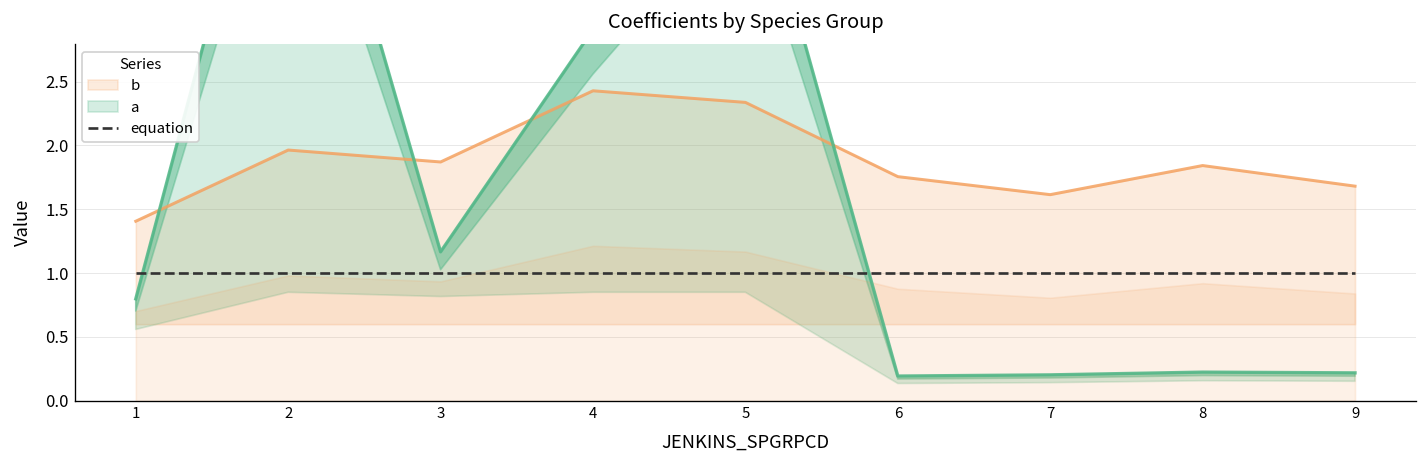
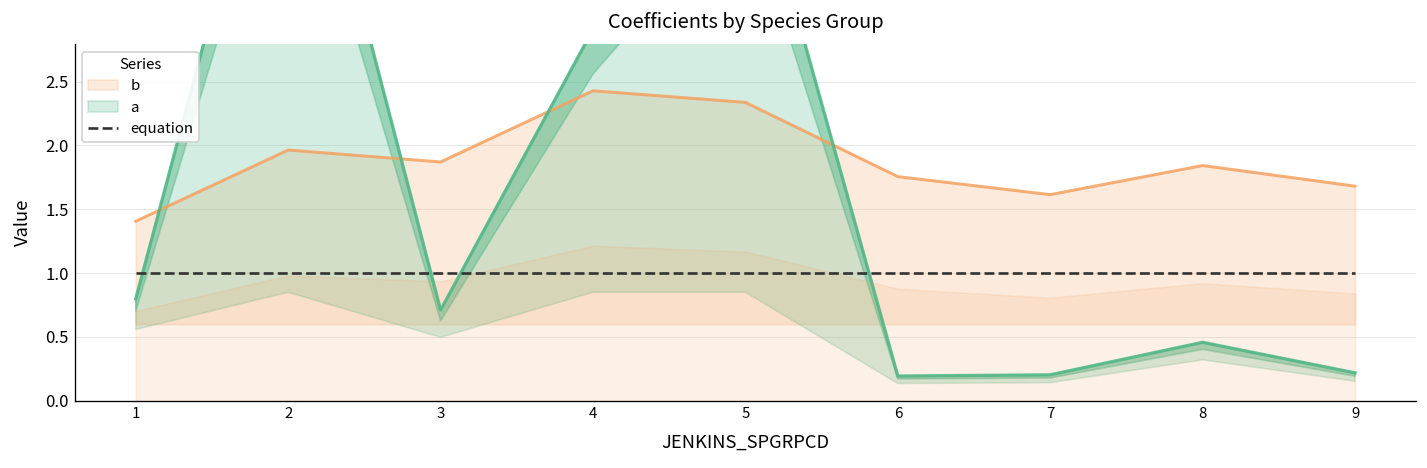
a, 3: 1.17 -> 0.71
a, 8: 0.22 -> 0.46
